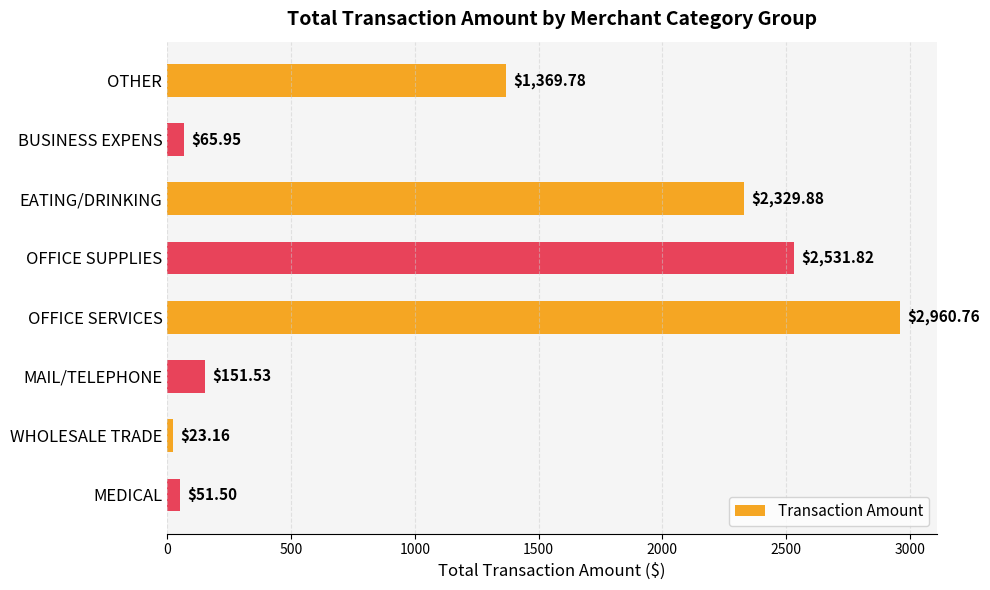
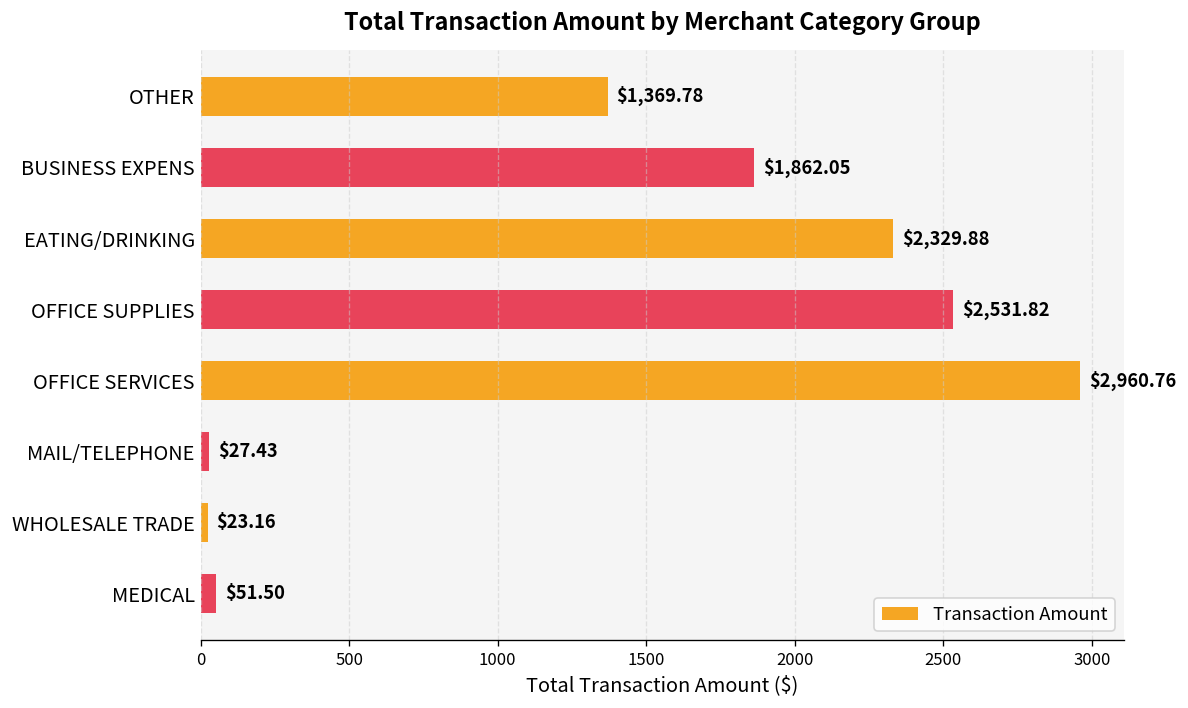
BUSINESS EXPENS: $65.95 -> $1,862.05
MAIL/TELEPHONE: $151.53 -> $27.43
